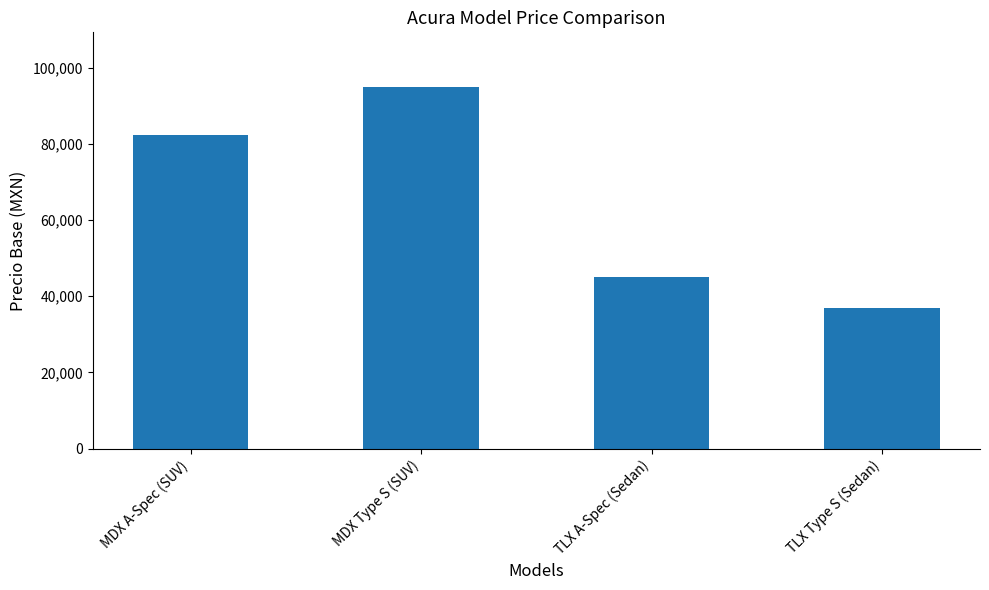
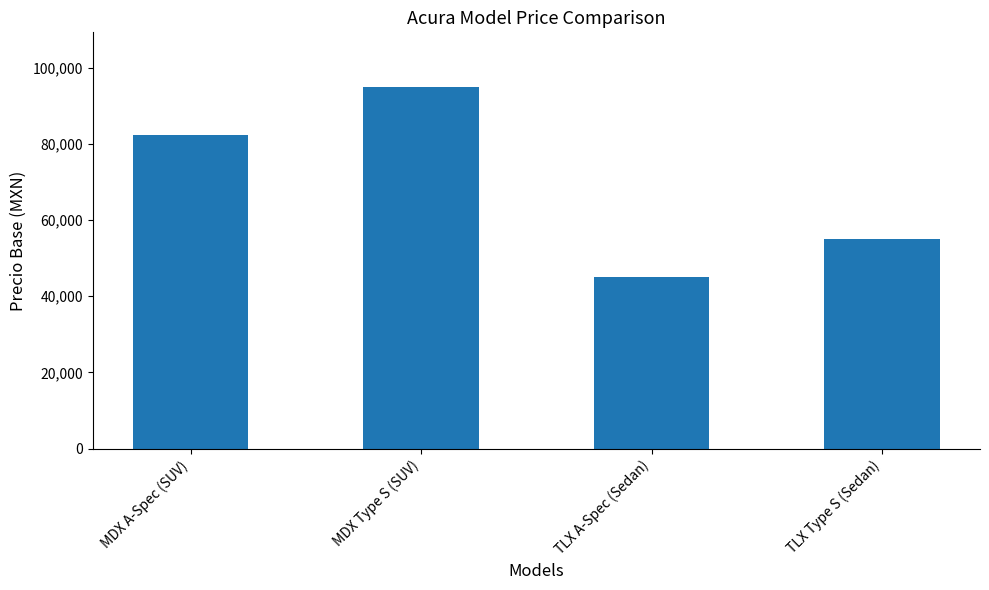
TLX Type S (Sedan): 37,000 -> 55,000
